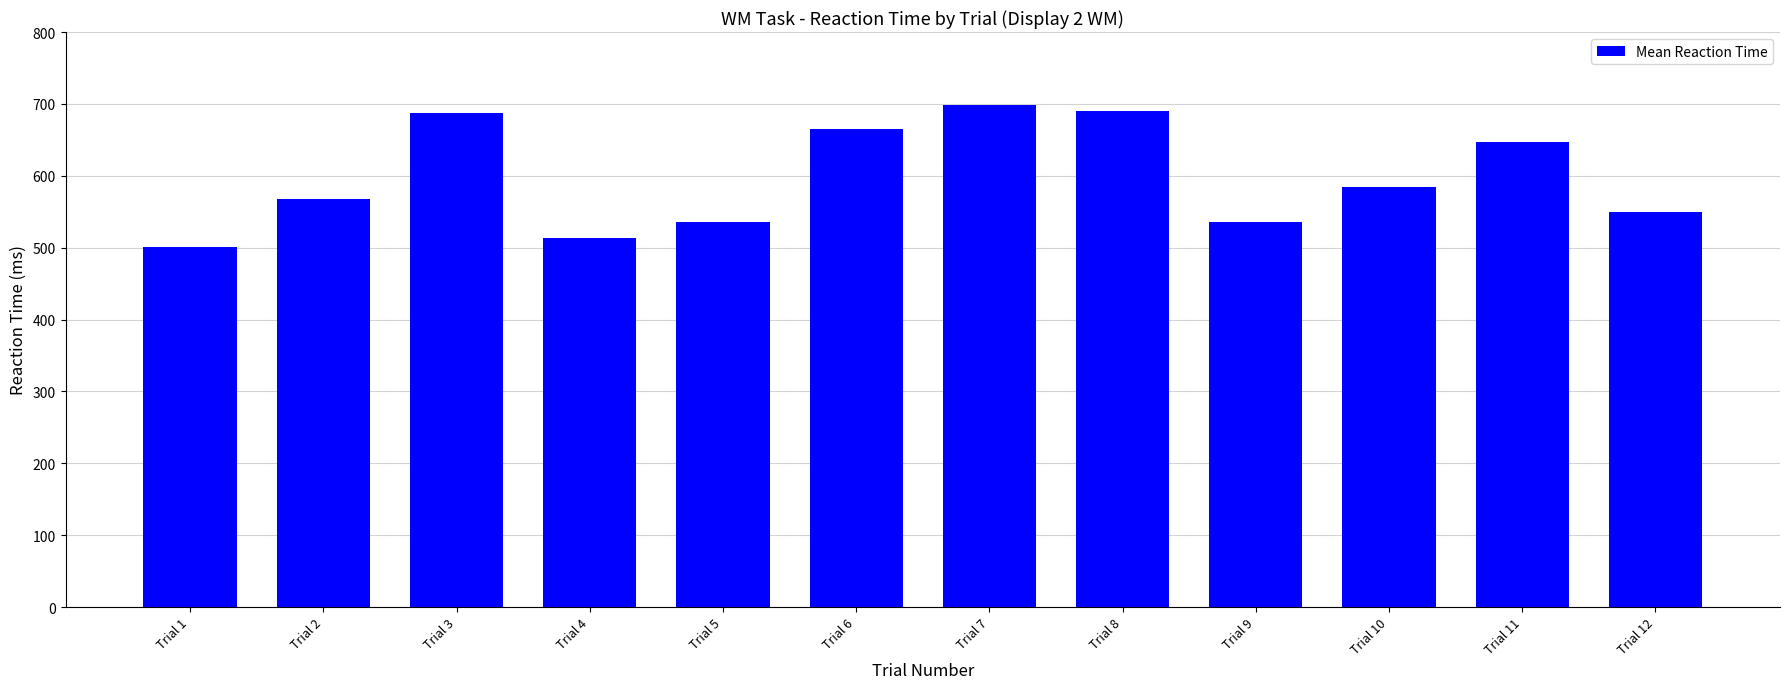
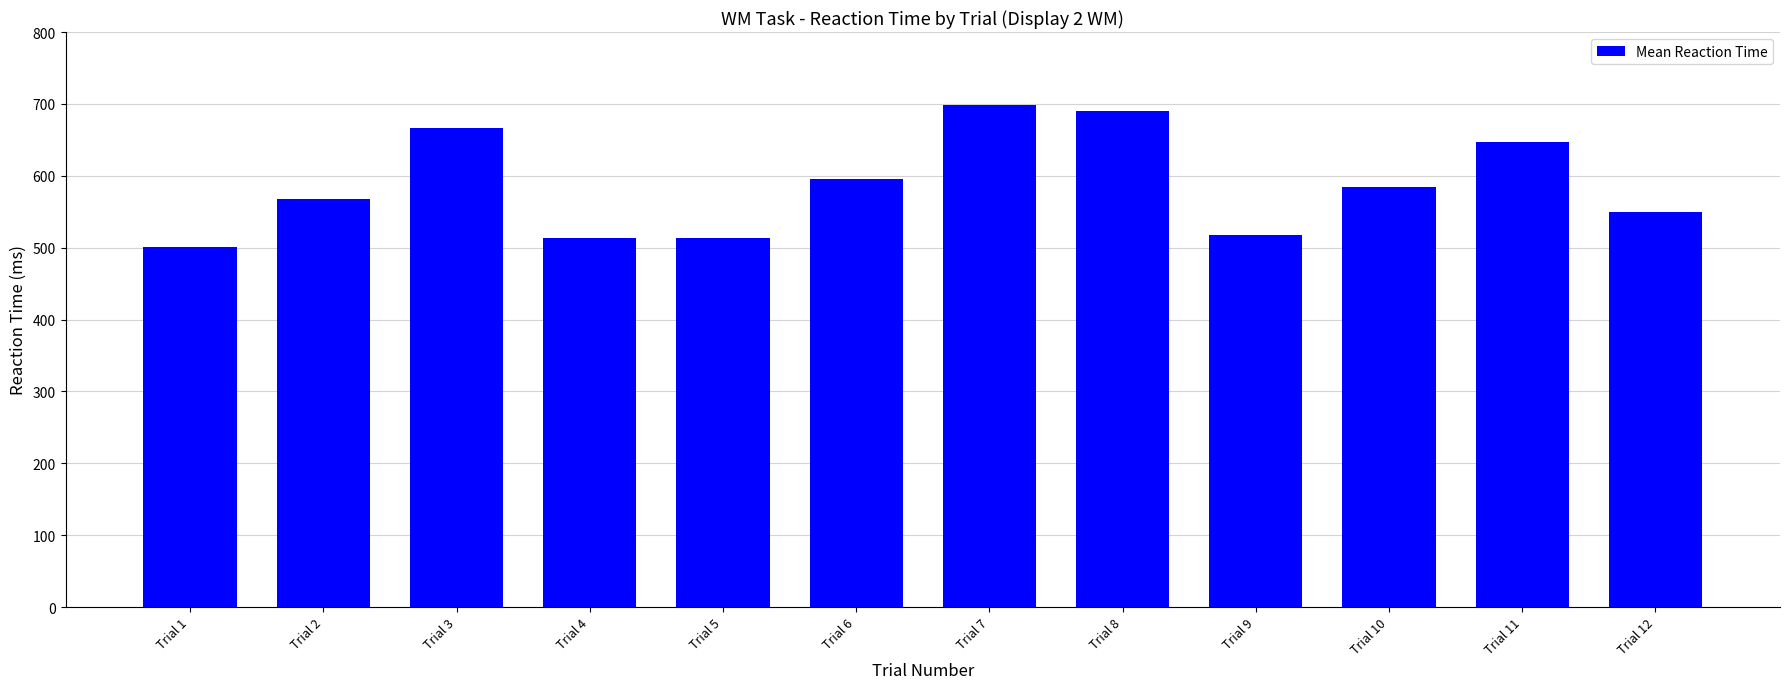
Trial 3: 690 -> 670
Trial 5: 540 -> 510
Trial 6: 670 -> 600
Trial 9: 540 -> 520
